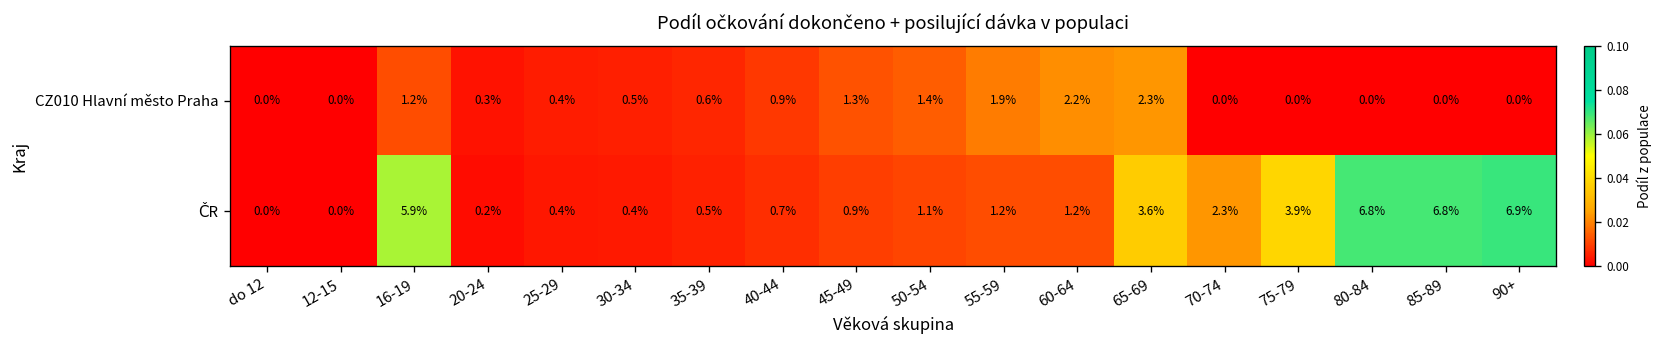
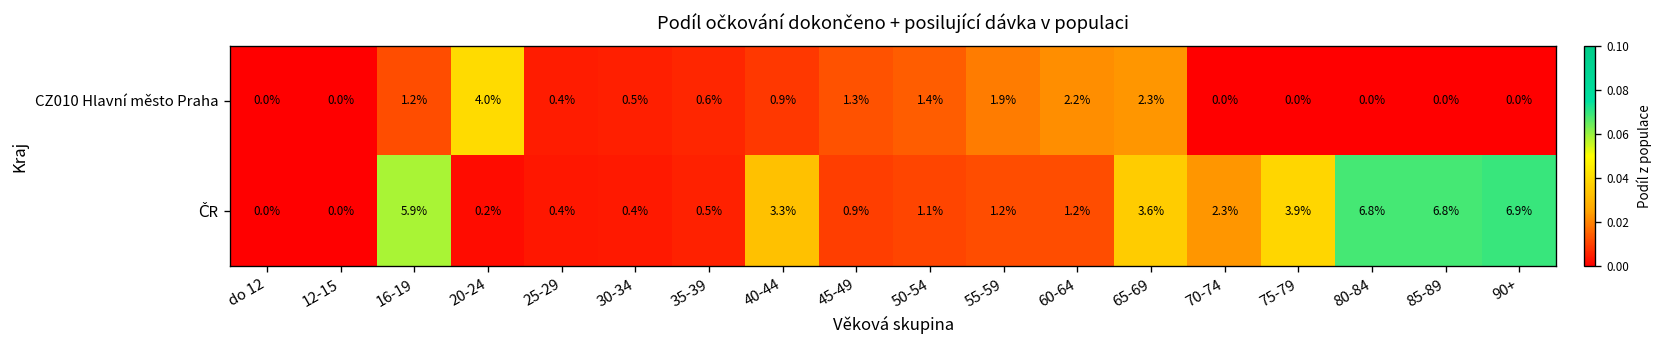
CZ010 Hlavní město Praha, 20-24: 0.3% -> 4.0%
ČR, 40-44: 0.7% -> 3.3%
